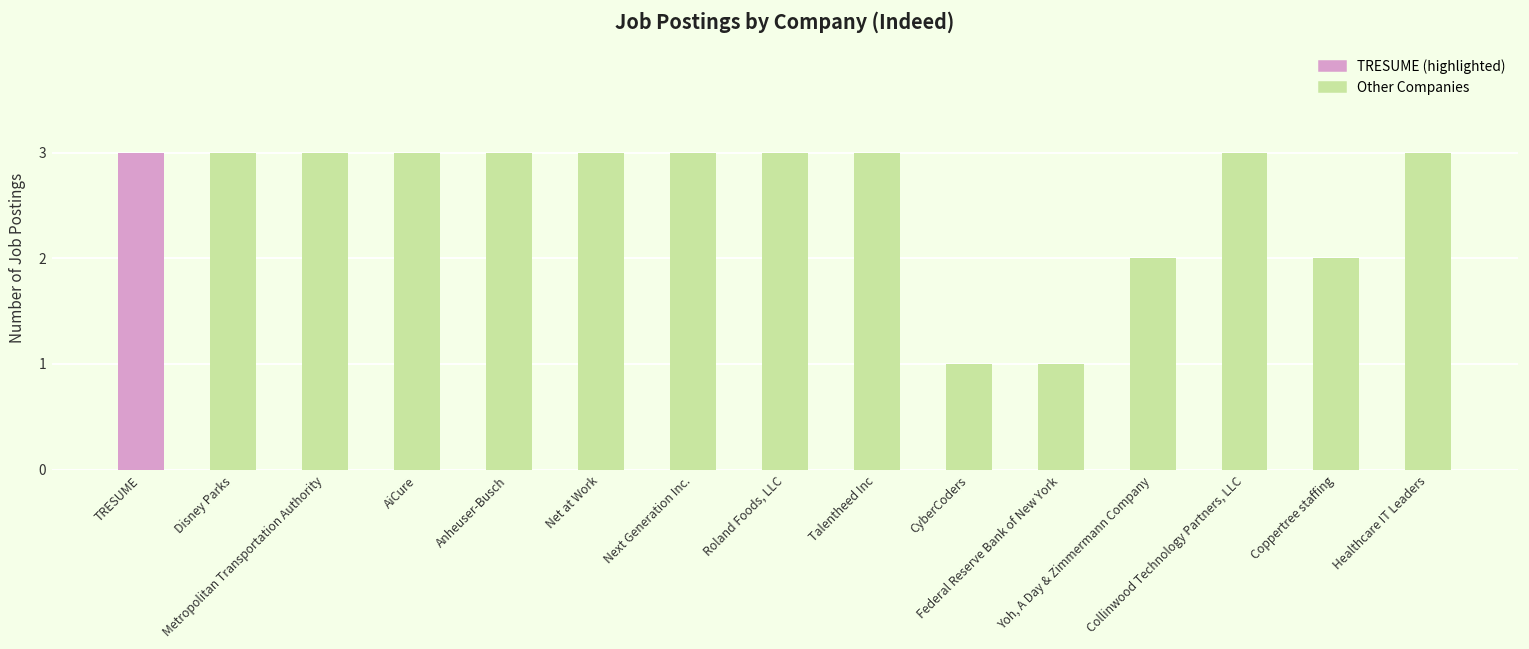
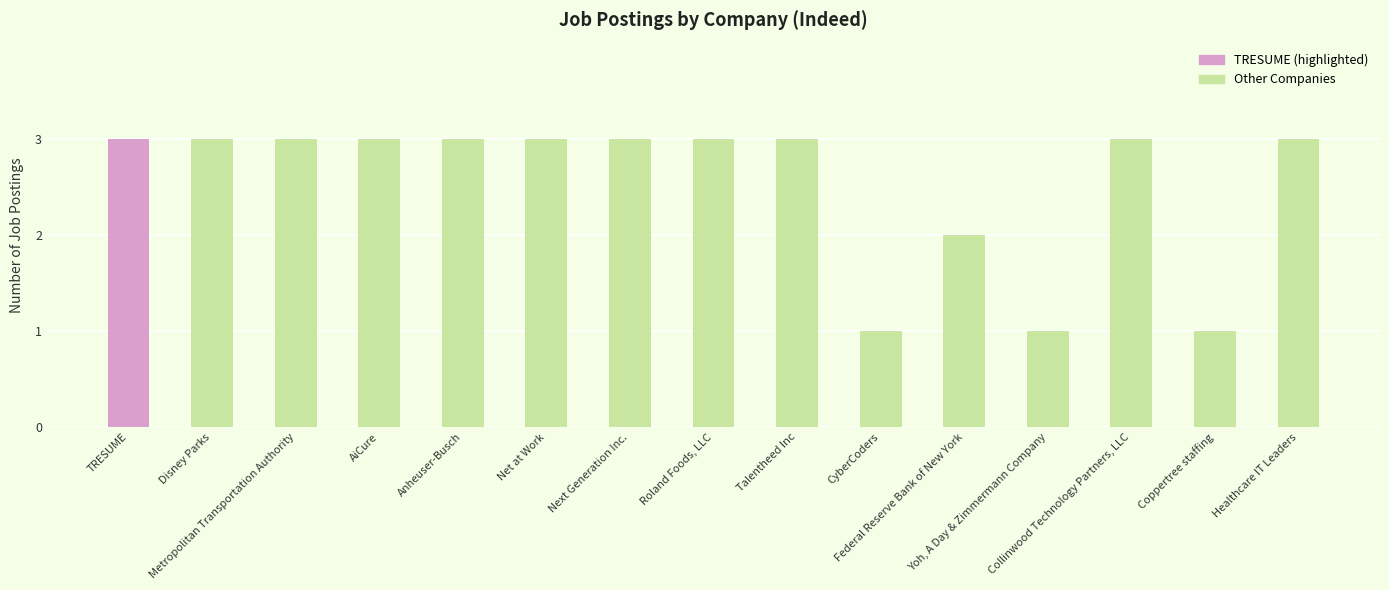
Federal Reserve Bank of New York: 1 -> 2
Yoh, A Day & Zimmermann Company: 2 -> 1
Coppertree staffing: 2 -> 1
